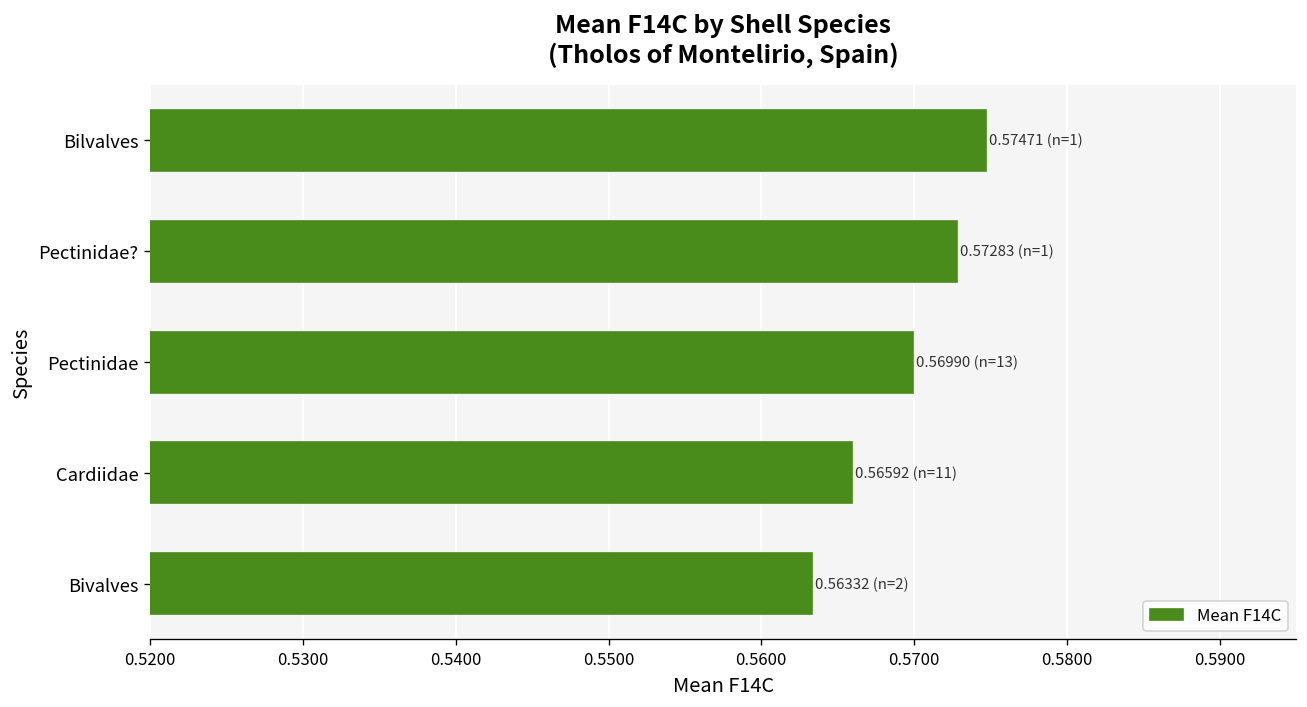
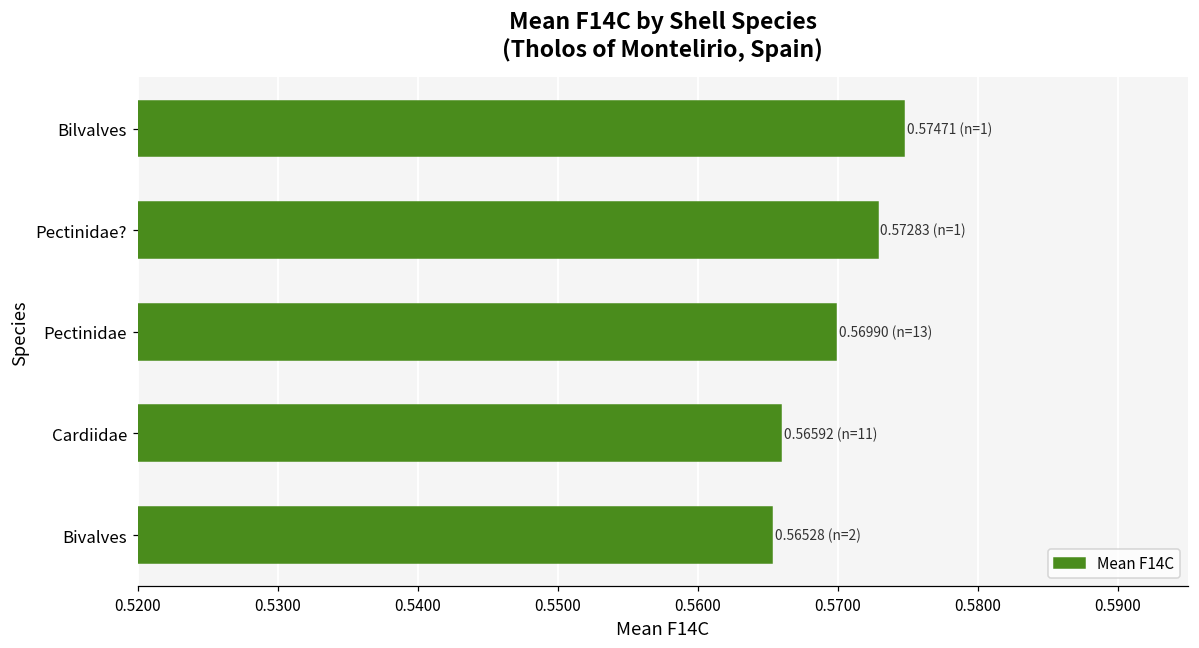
Bivalves: 0.56332 -> 0.56528
